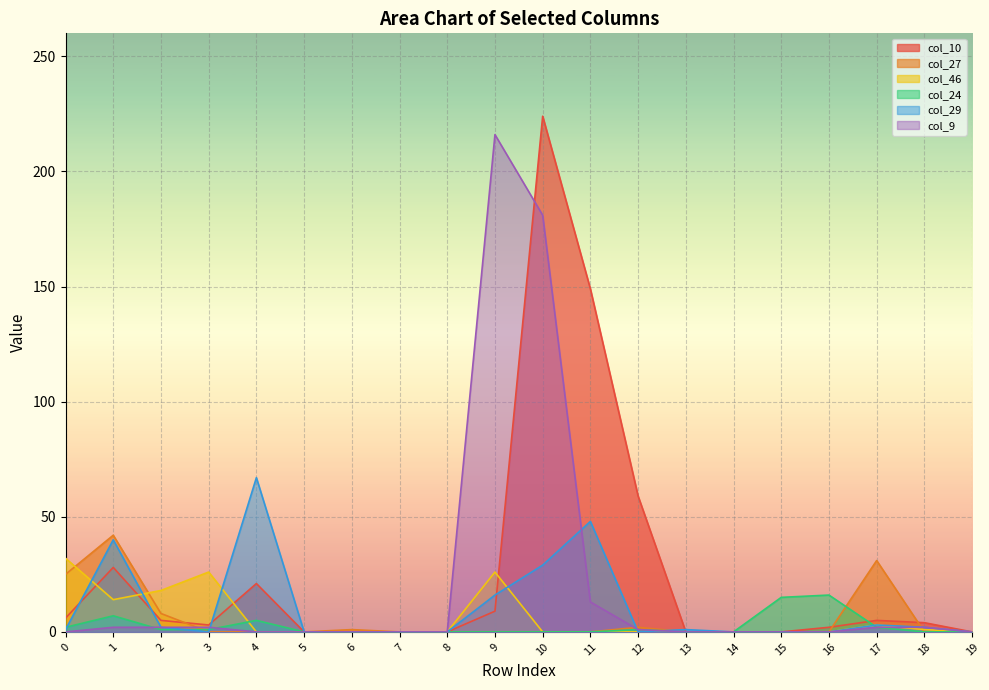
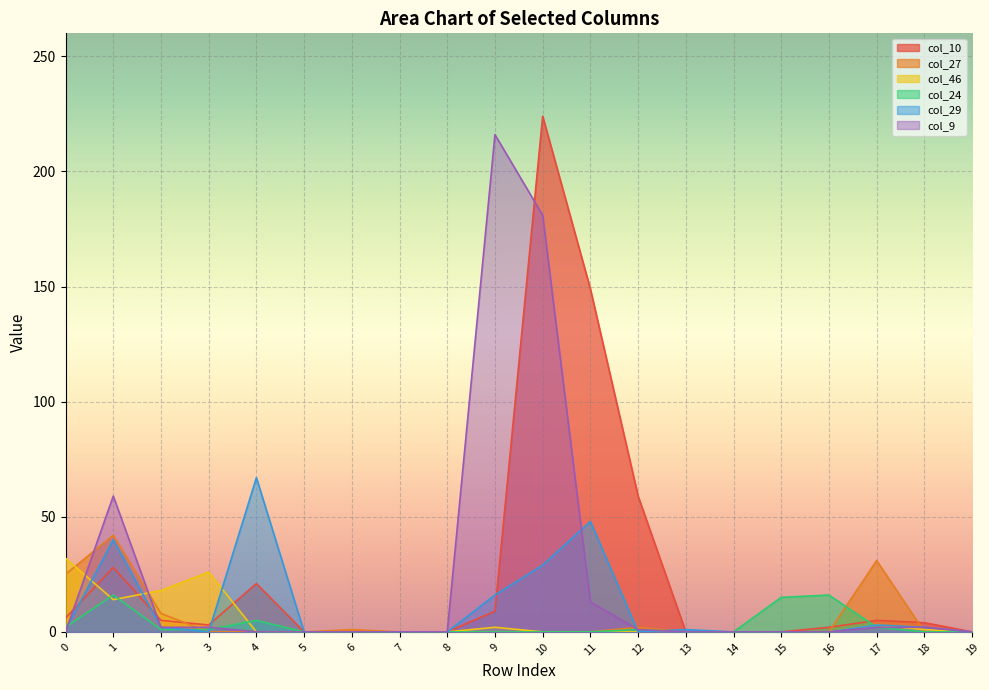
col_24, 1: 7 -> 16
col_9, 1: 2 -> 59
col_46, 9: 26 -> 2
